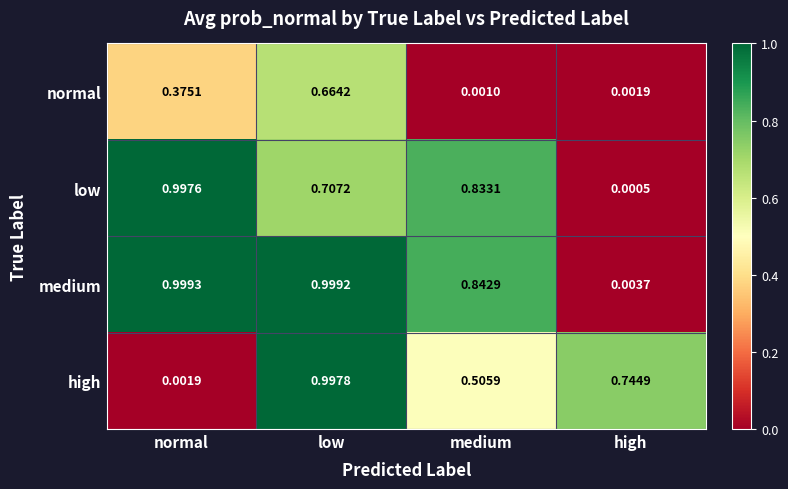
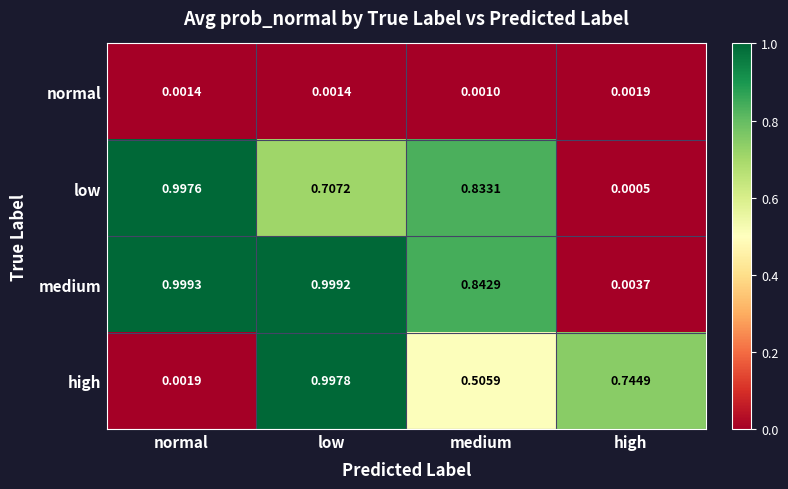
normal, normal: 0.3751 -> 0.0014
normal, low: 0.6642 -> 0.0014
